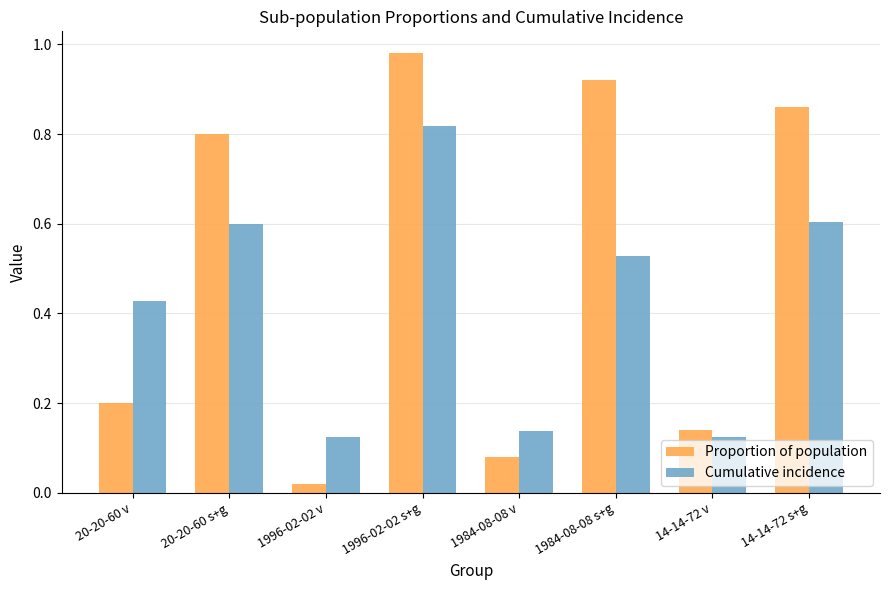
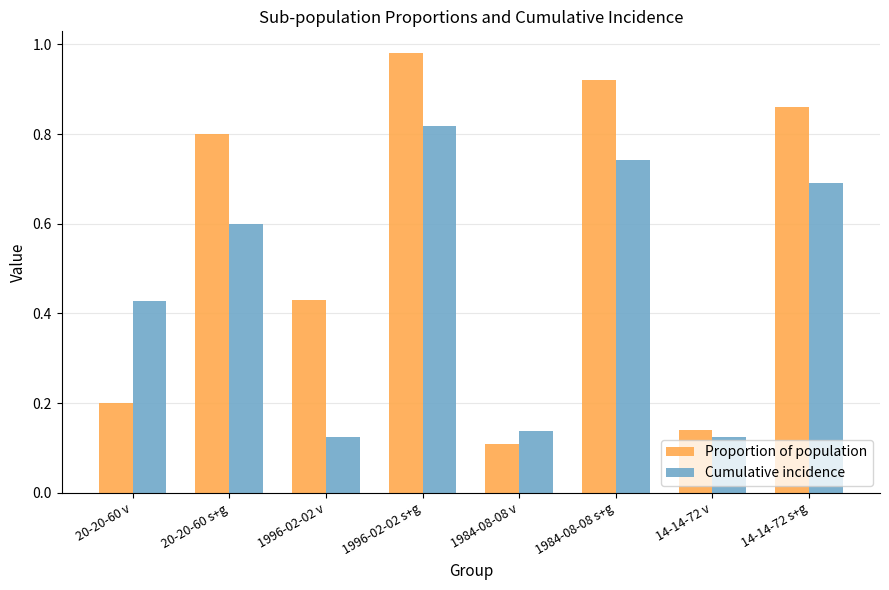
Proportion of population, 1996-02-02 v: 0.02 -> 0.43
Proportion of population, 1984-08-08 v: 0.08 -> 0.11
Cumulative incidence, 1984-08-08 s+g: 0.53 -> 0.74
Cumulative incidence, 14-14-72 s+g: 0.60 -> 0.69
